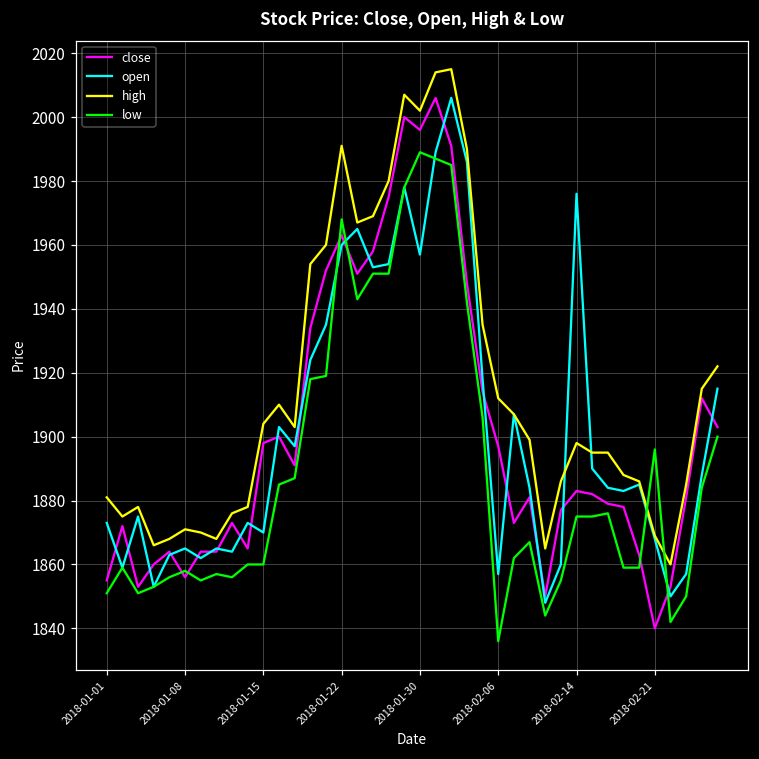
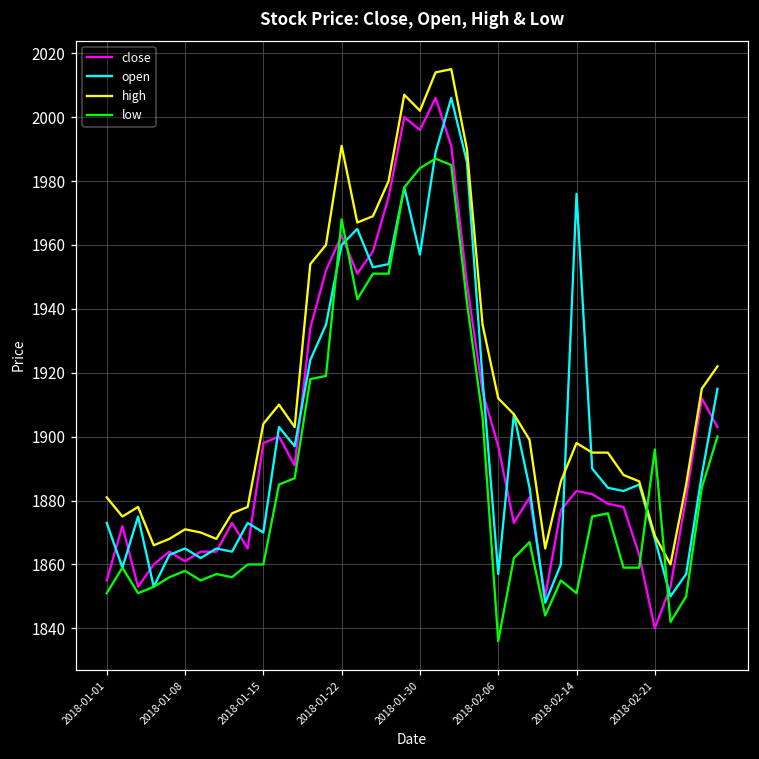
close, 2018-01-08: 1856 -> 1861
low, 2018-01-30: 1989 -> 1984
low, 2018-02-14: 1875 -> 1851
